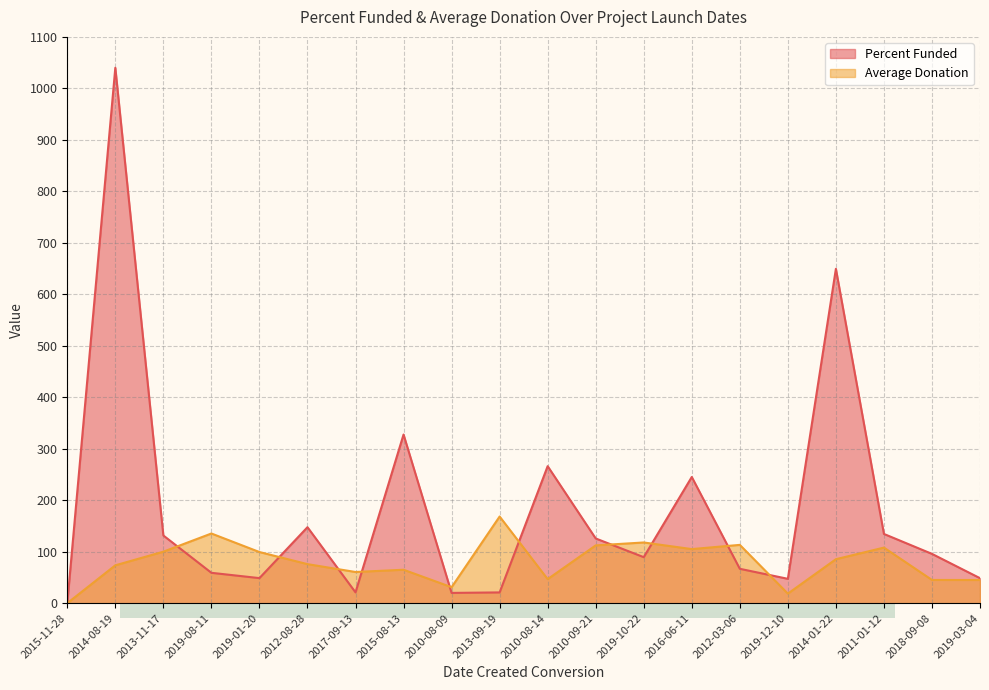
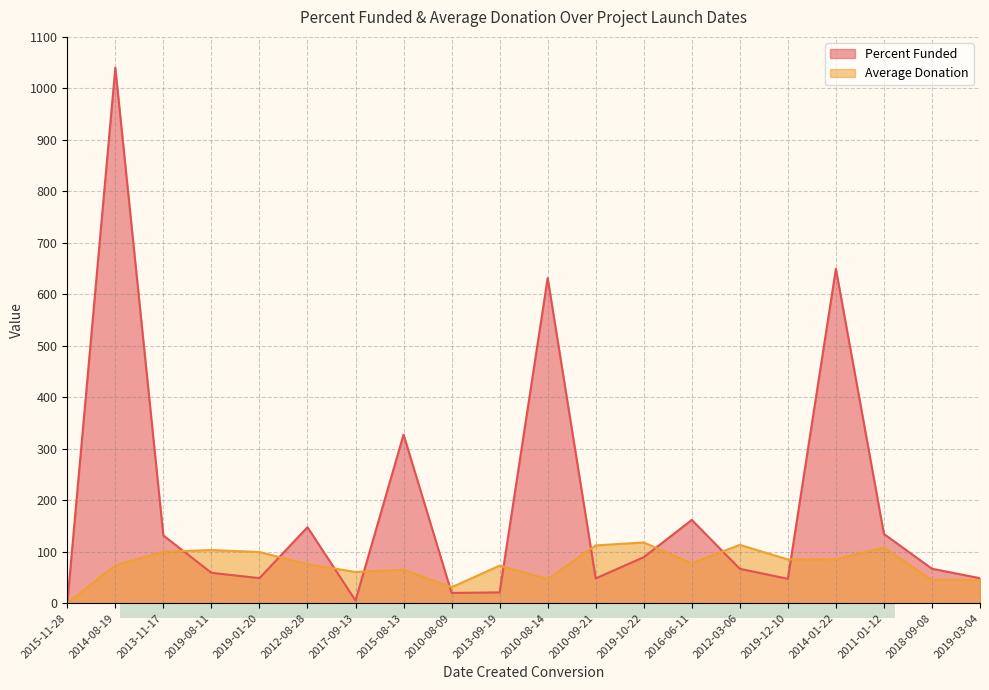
Average Donation, 2019-08-11: 140 -> 100
Percent Funded, 2017-09-13: 20 -> 10
Average Donation, 2013-09-19: 170 -> 70
Percent Funded, 2010-08-14: 270 -> 630
Percent Funded, 2010-09-21: 130 -> 50
Percent Funded, 2016-06-11: 250 -> 160
Average Donation, 2016-06-11: 110 -> 80
Average Donation, 2019-12-10: 20 -> 80
Percent Funded, 2018-09-08: 100 -> 70
